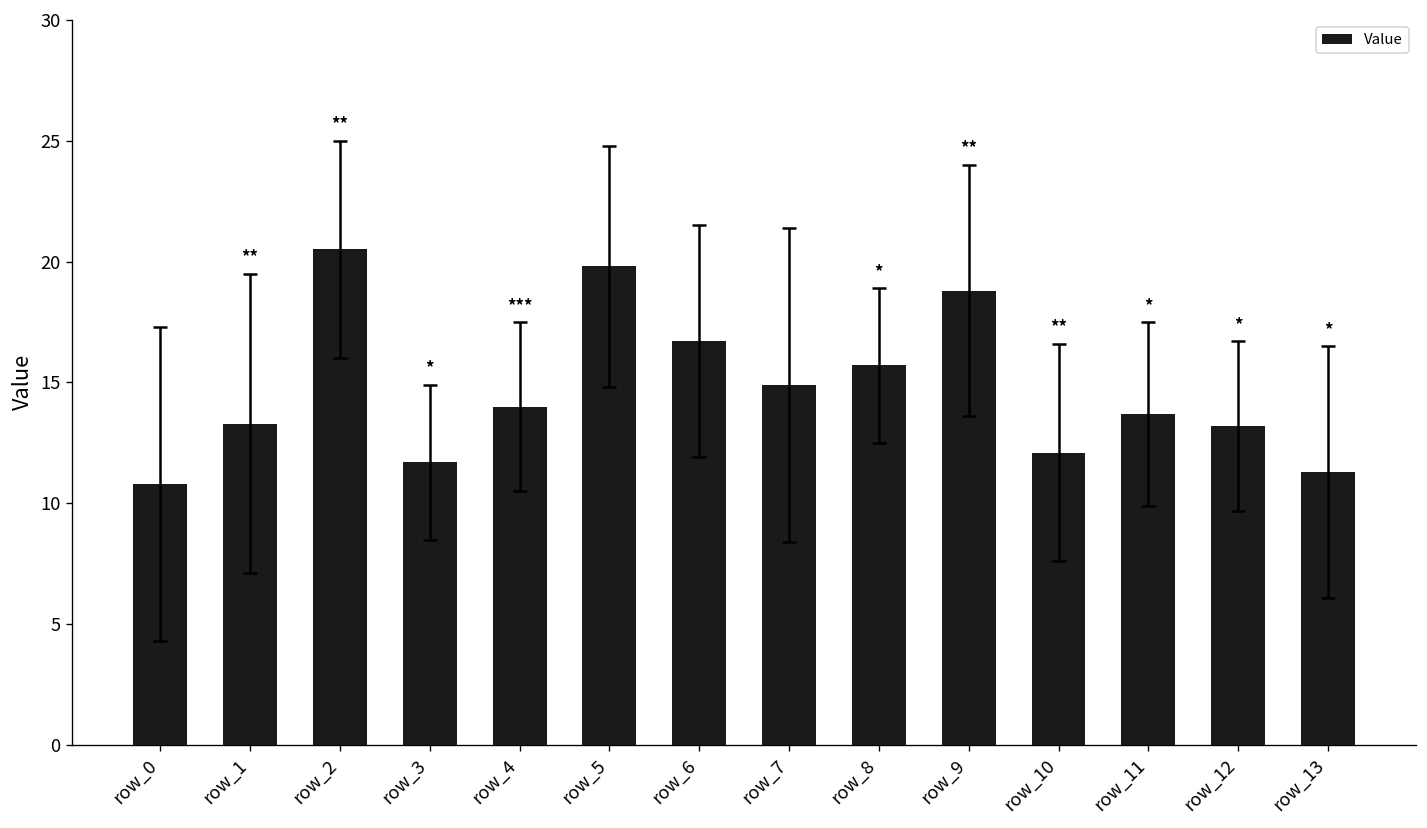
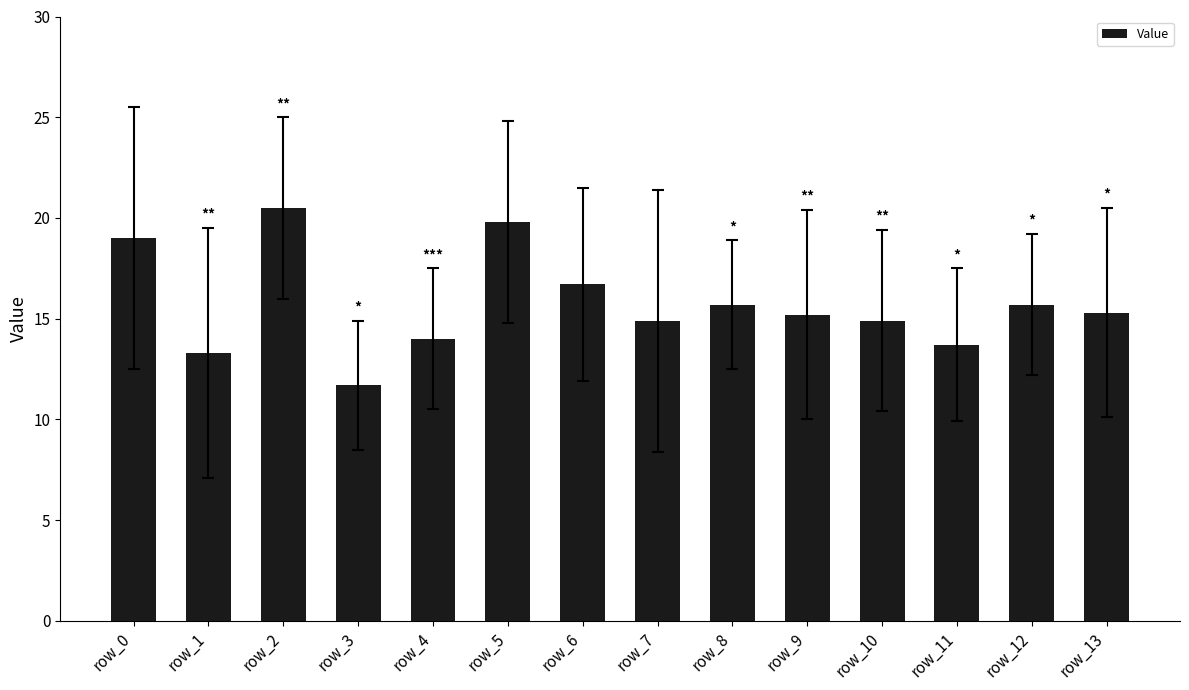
Value, row_0: 10.8 -> 19.0
Value, row_9: 18.8 -> 15.2
Value, row_10: 12.1 -> 14.9
Value, row_12: 13.2 -> 15.7
Value, row_13: 11.3 -> 15.3
